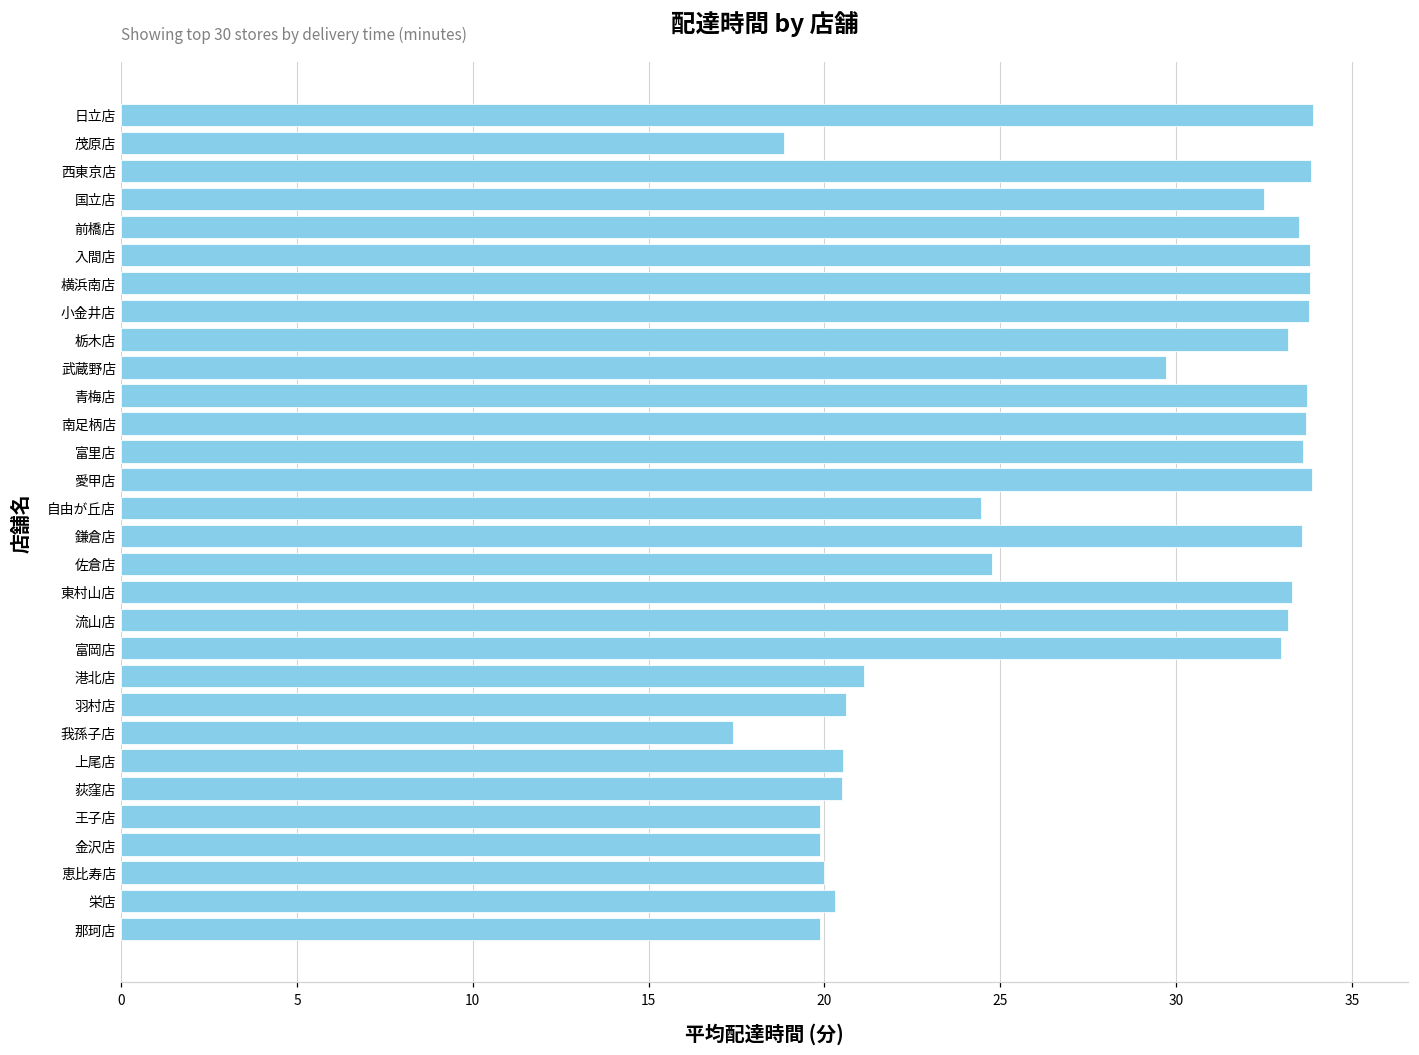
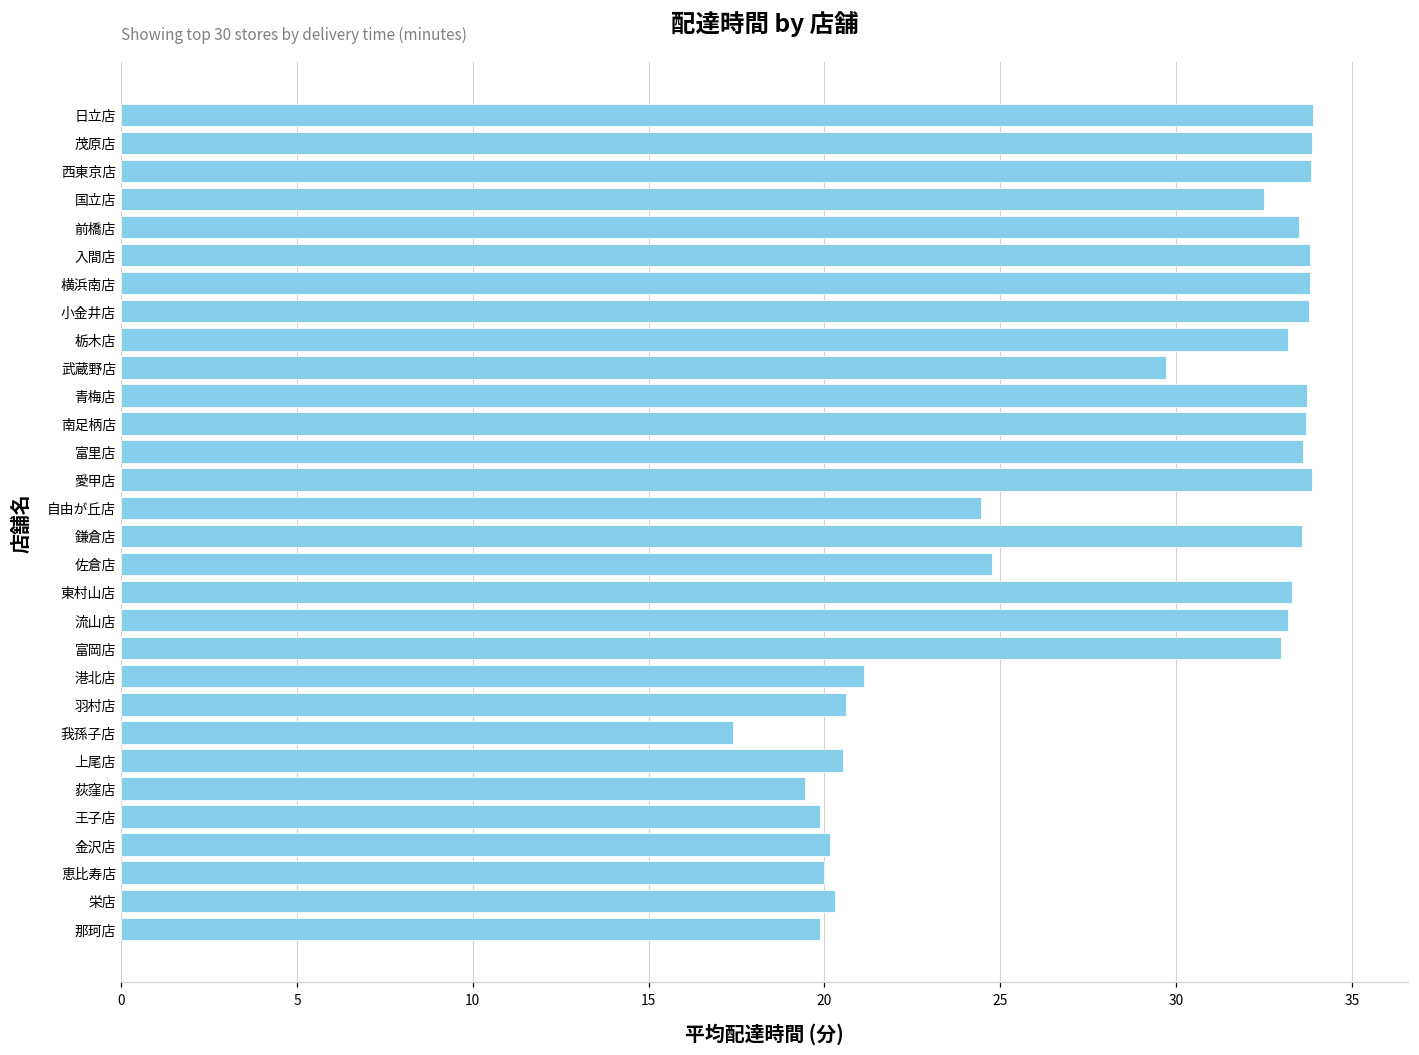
茂原店: 18.8 -> 33.9
荻窪店: 20.5 -> 19.5
金沢店: 19.9 -> 20.2
